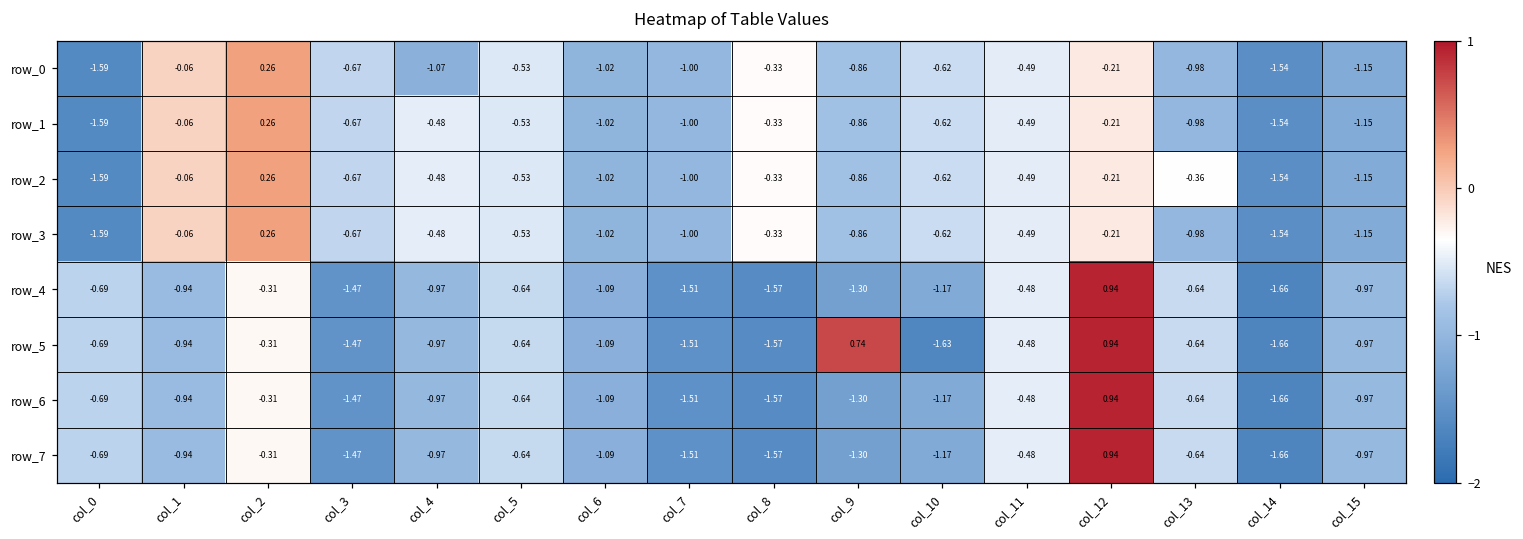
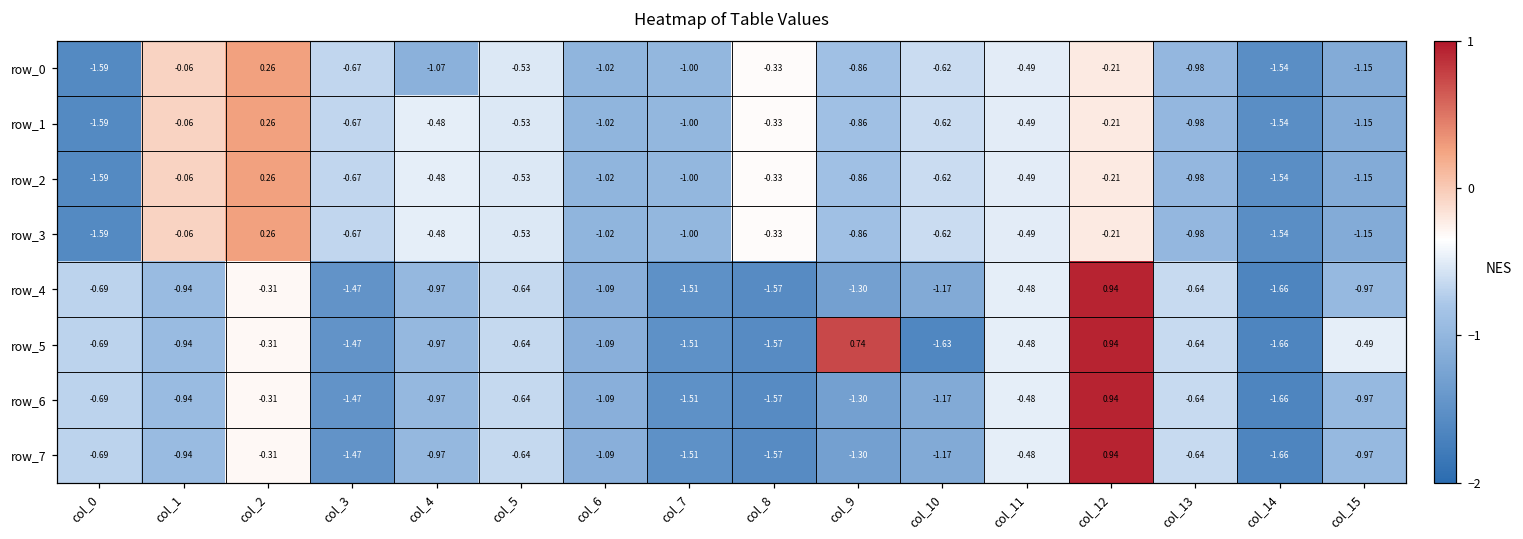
row_2, col_13: -0.36 -> -0.98
row_5, col_15: -0.97 -> -0.49
